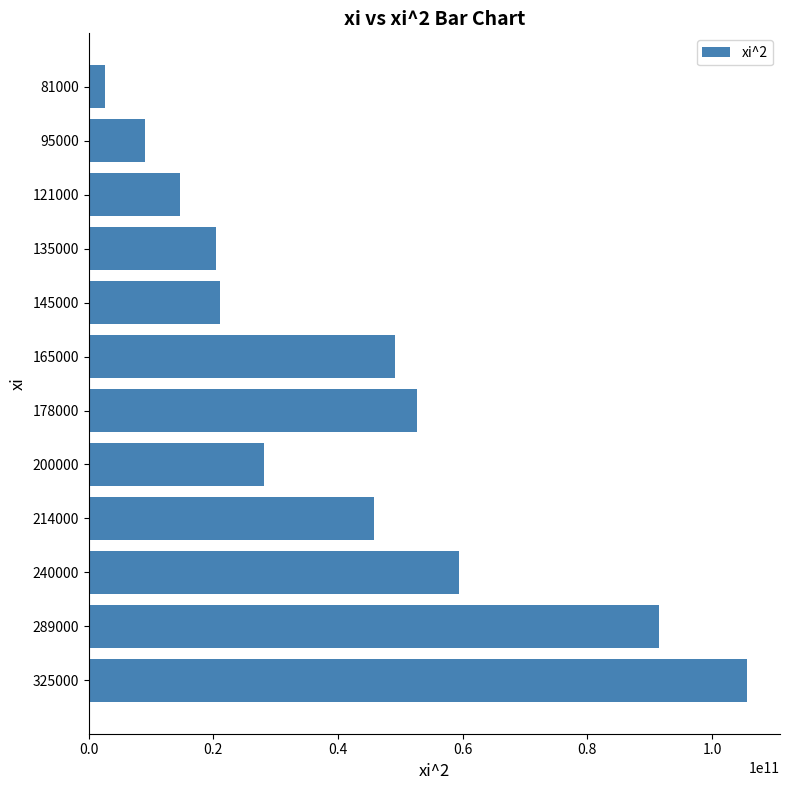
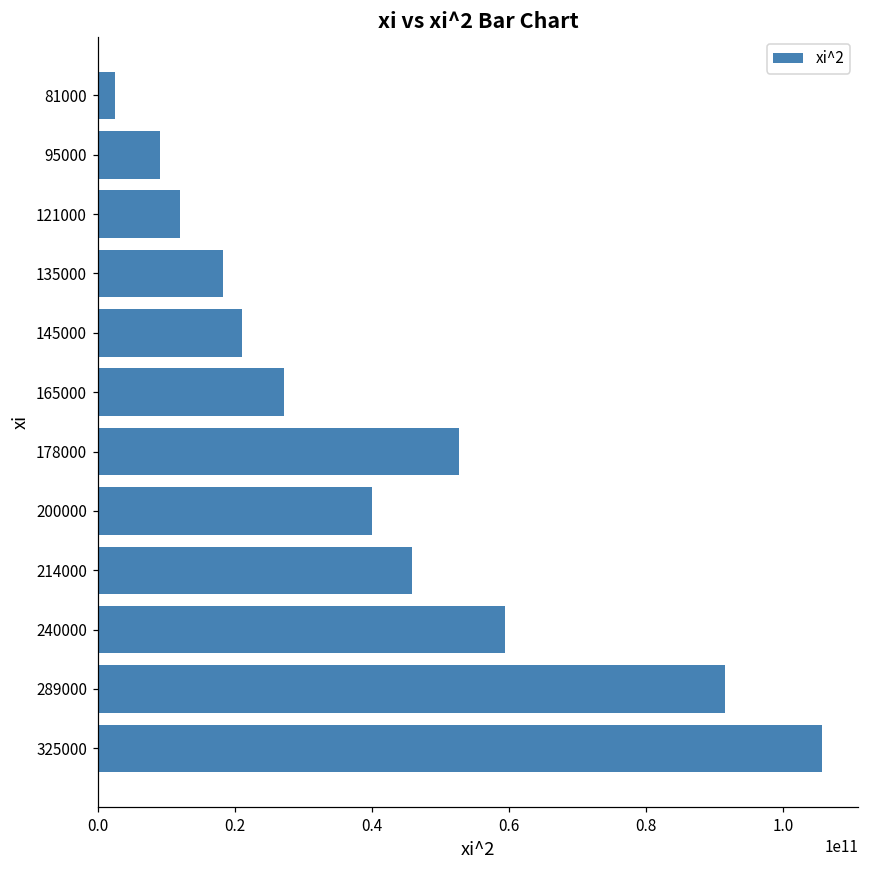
121000: 15000000000 -> 12000000000
135000: 20000000000 -> 18000000000
165000: 49000000000 -> 27000000000
200000: 28000000000 -> 40000000000
